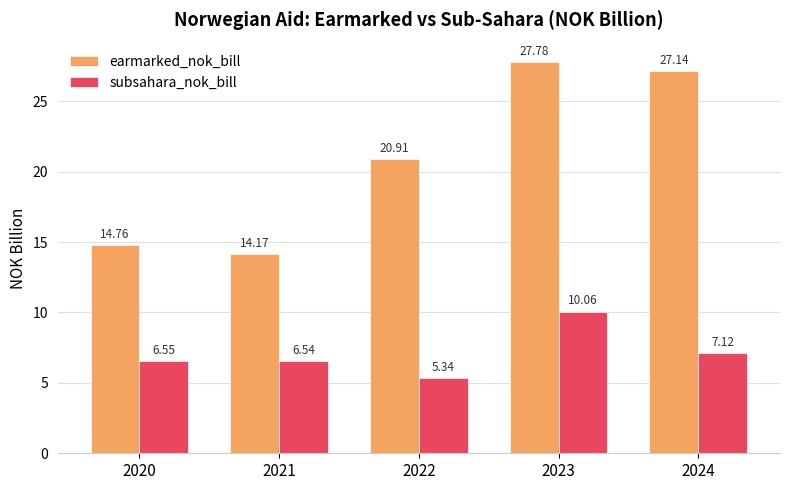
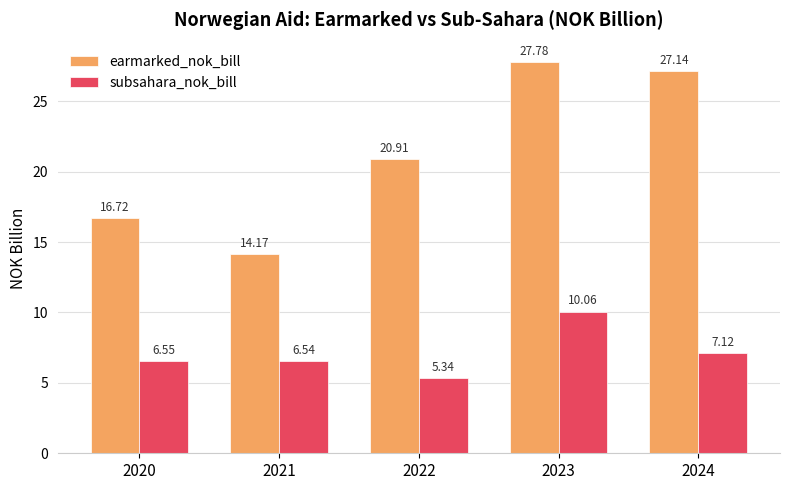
earmarked_nok_bill, 2020: 14.76 -> 16.72
